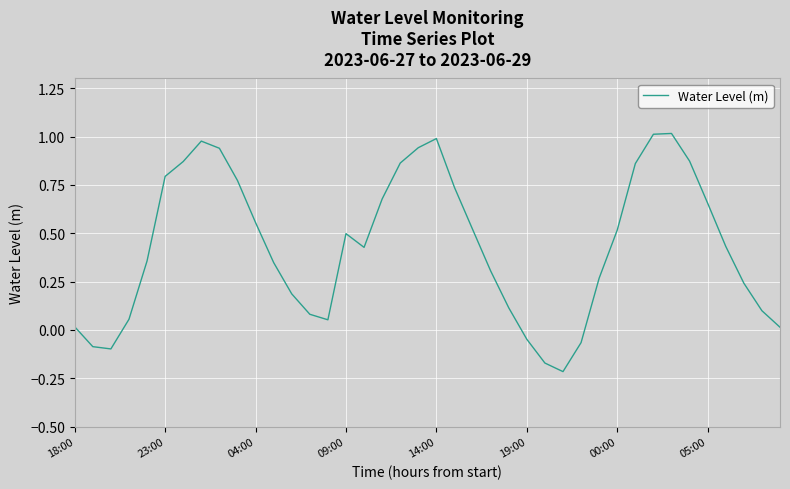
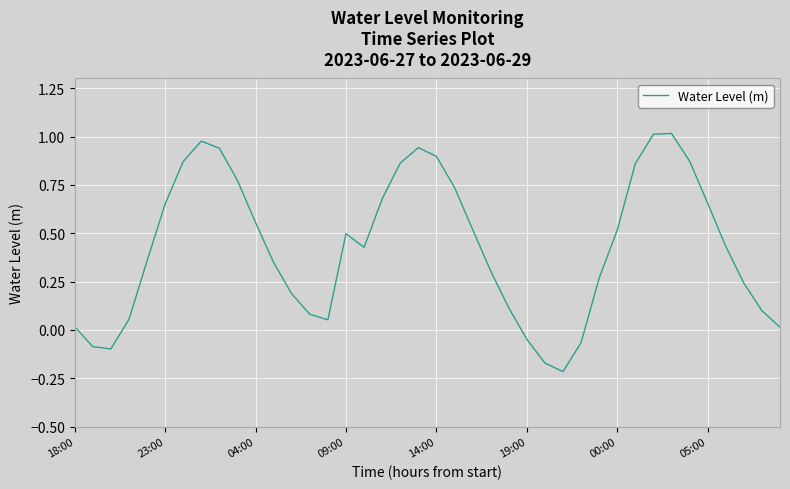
23:00: 0.79 -> 0.65
14:00: 0.99 -> 0.90
